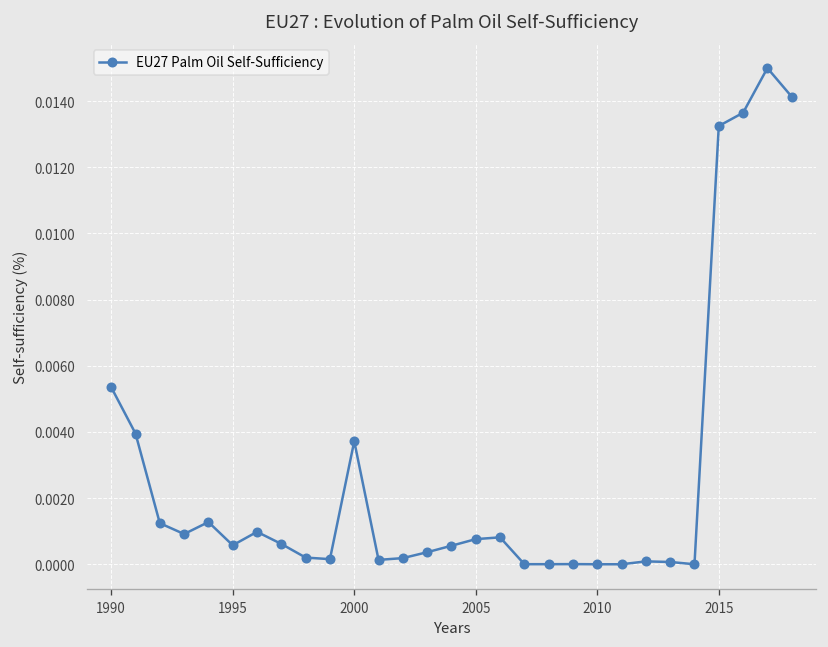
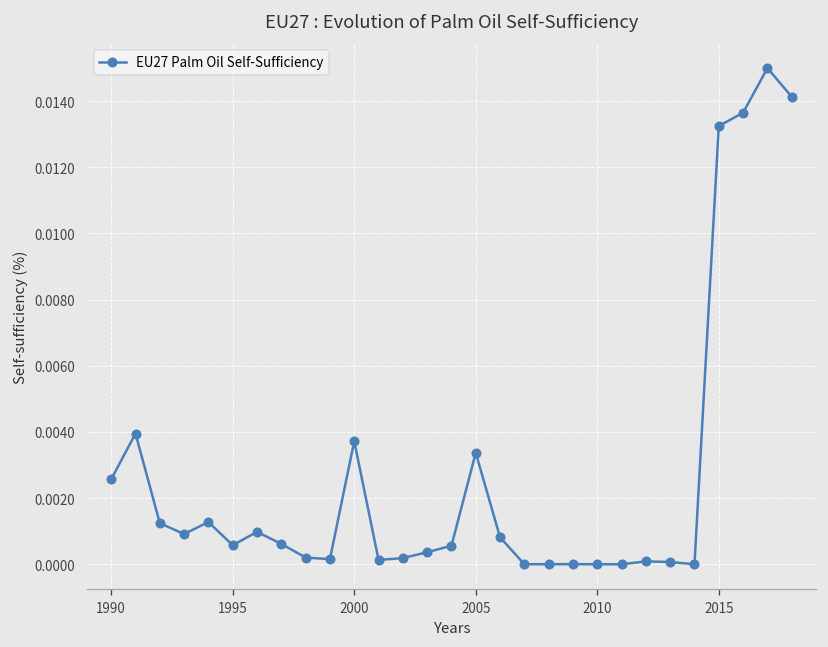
1990: 0.0054 -> 0.0026
2005: 0.0008 -> 0.0034
